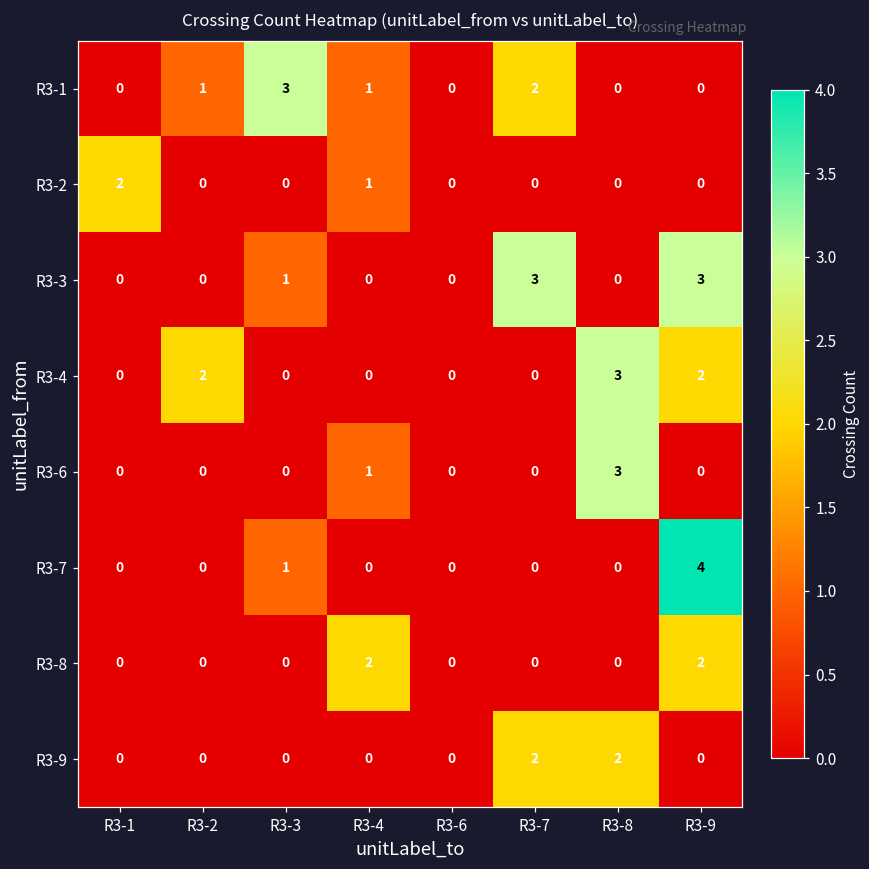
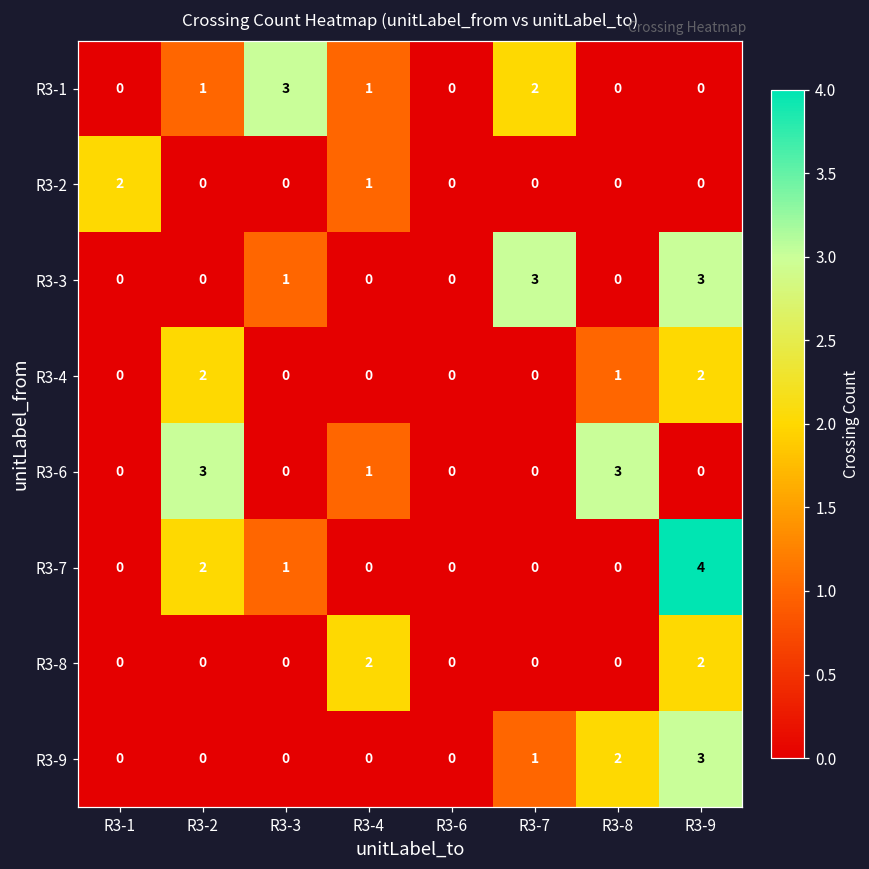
R3-4, R3-8: 3 -> 1
R3-6, R3-2: 0 -> 3
R3-7, R3-2: 0 -> 2
R3-9, R3-7: 2 -> 1
R3-9, R3-9: 0 -> 3
